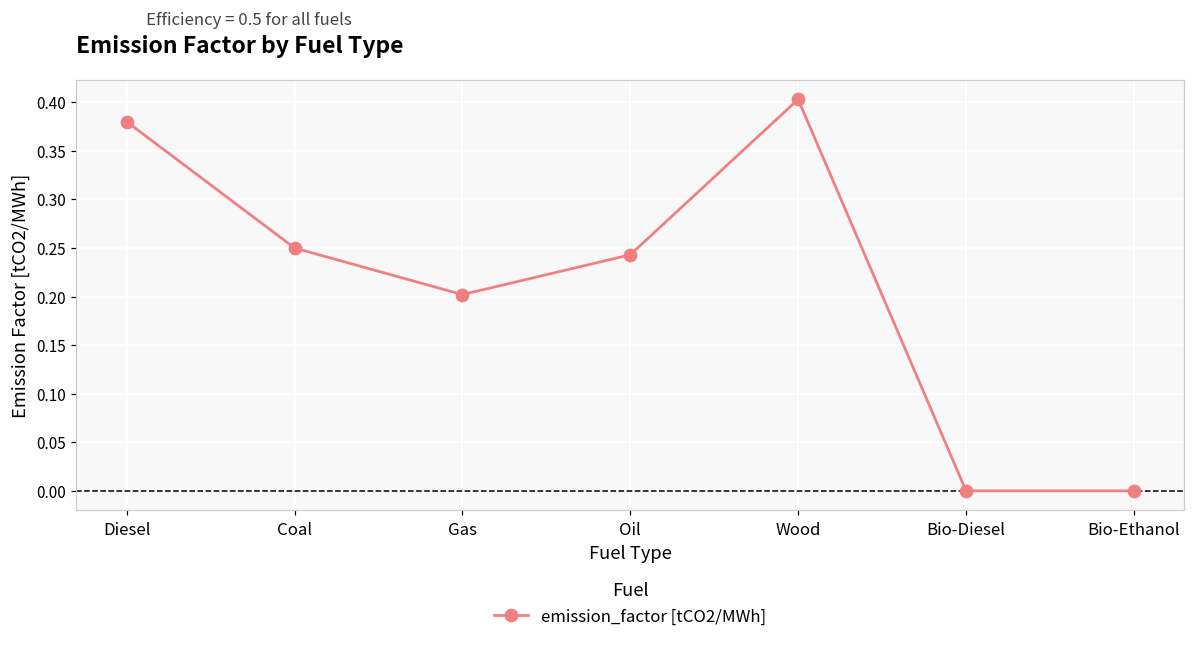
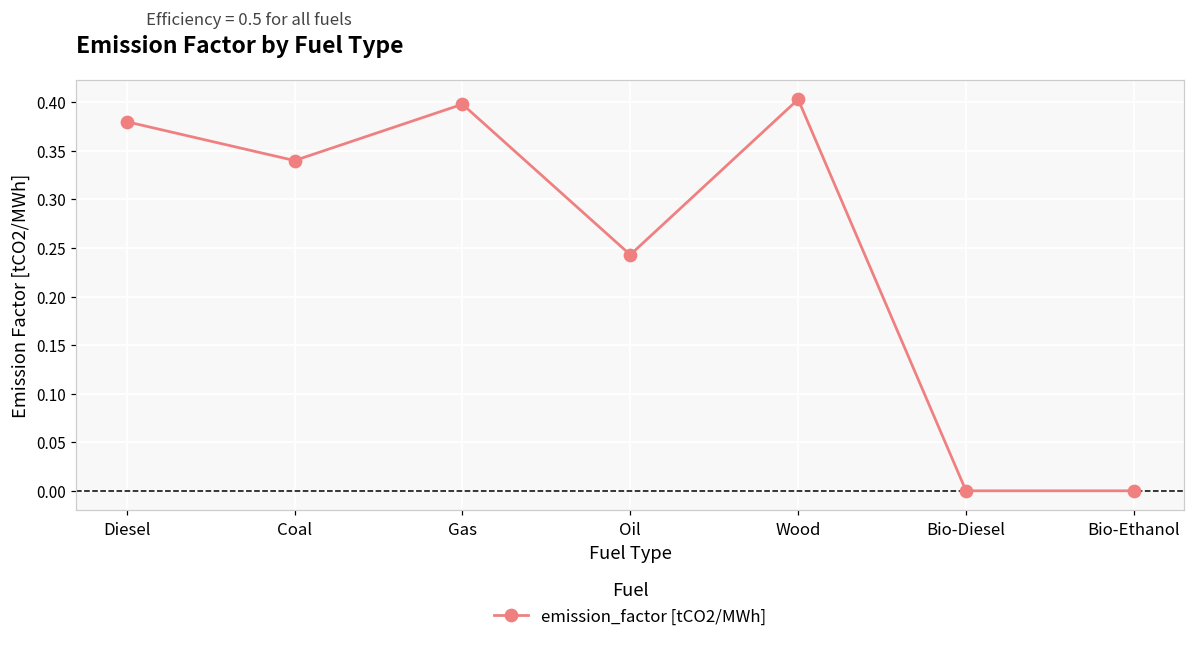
Coal: 0.25 -> 0.34
Gas: 0.20 -> 0.40
